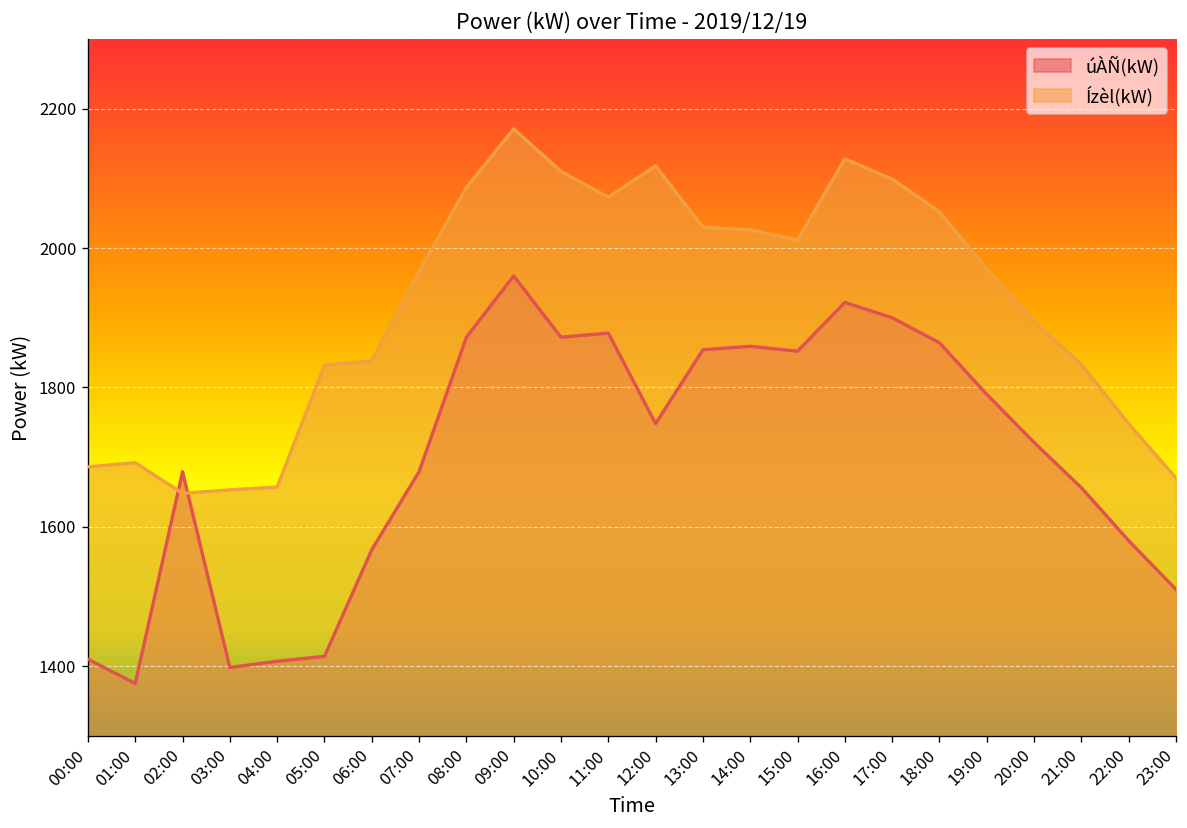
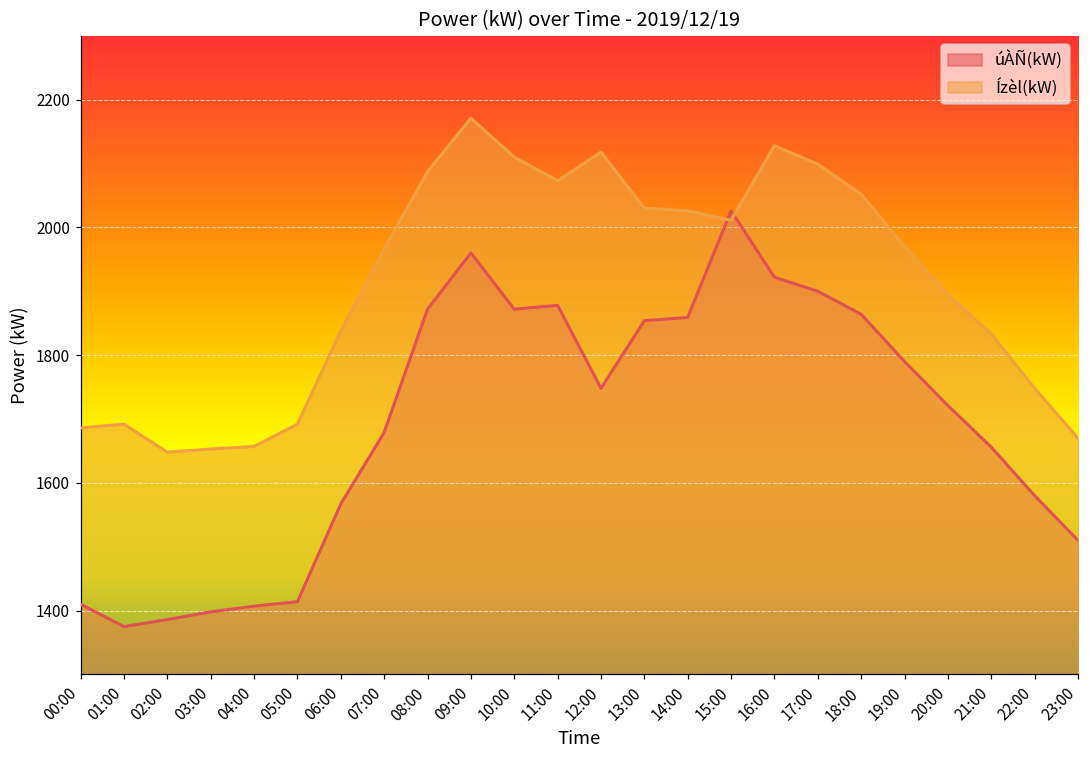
úÀÑ(kW), 02:00: 1680 -> 1390
Ízèl(kW), 05:00: 1830 -> 1690
úÀÑ(kW), 15:00: 1850 -> 2030
